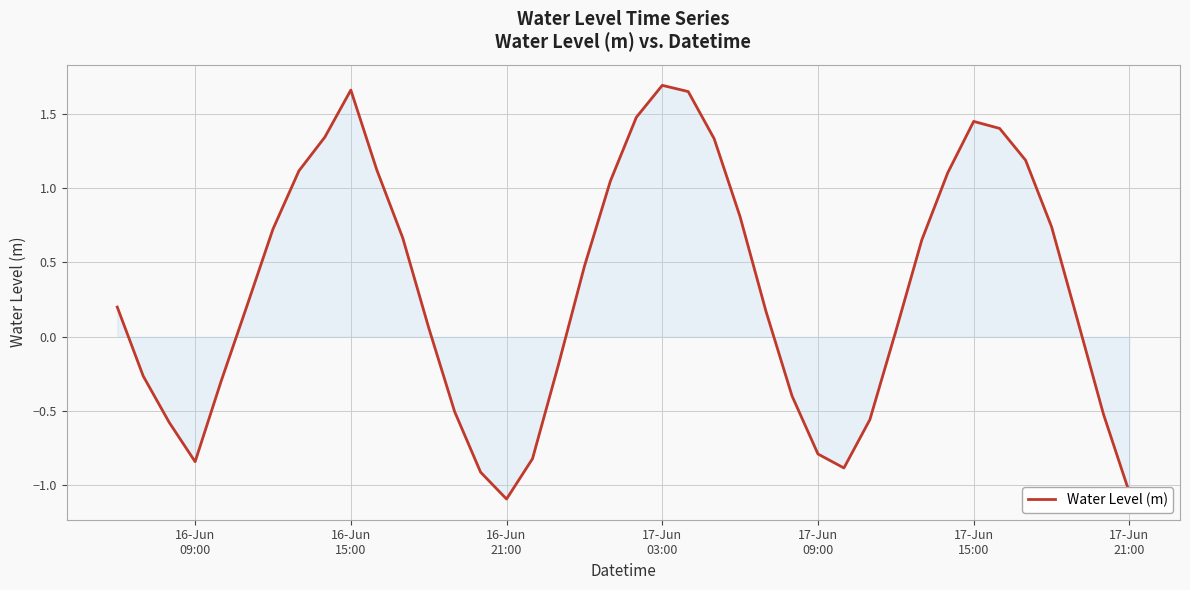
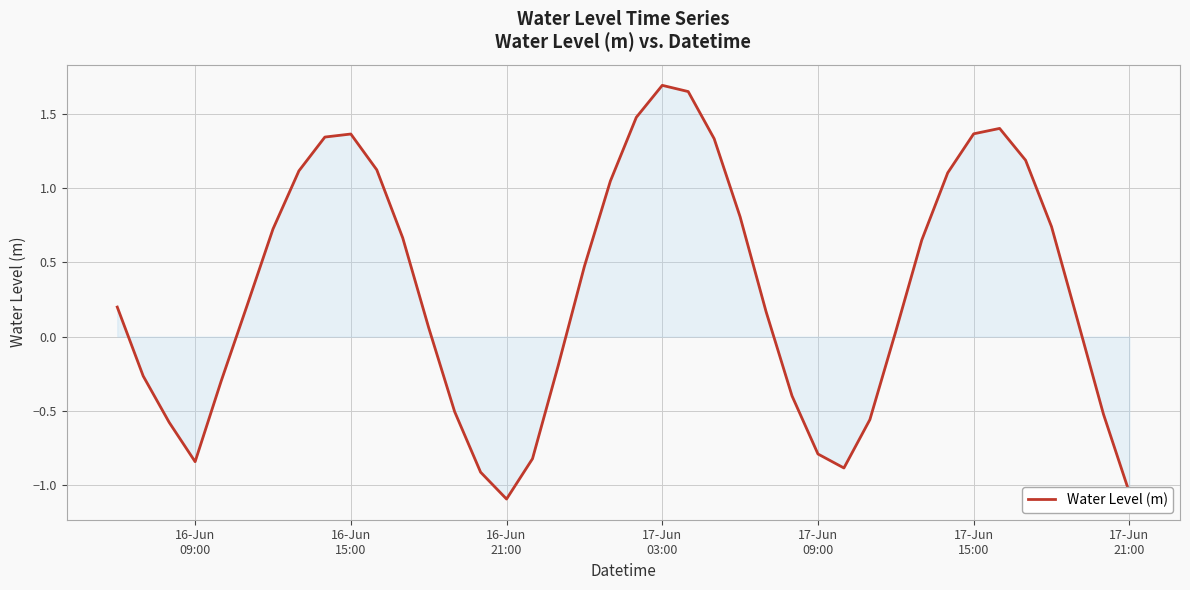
Water Level (m), 16-Jun 15:00: 1.66 -> 1.37
Water Level (m), 17-Jun 15:00: 1.45 -> 1.37
